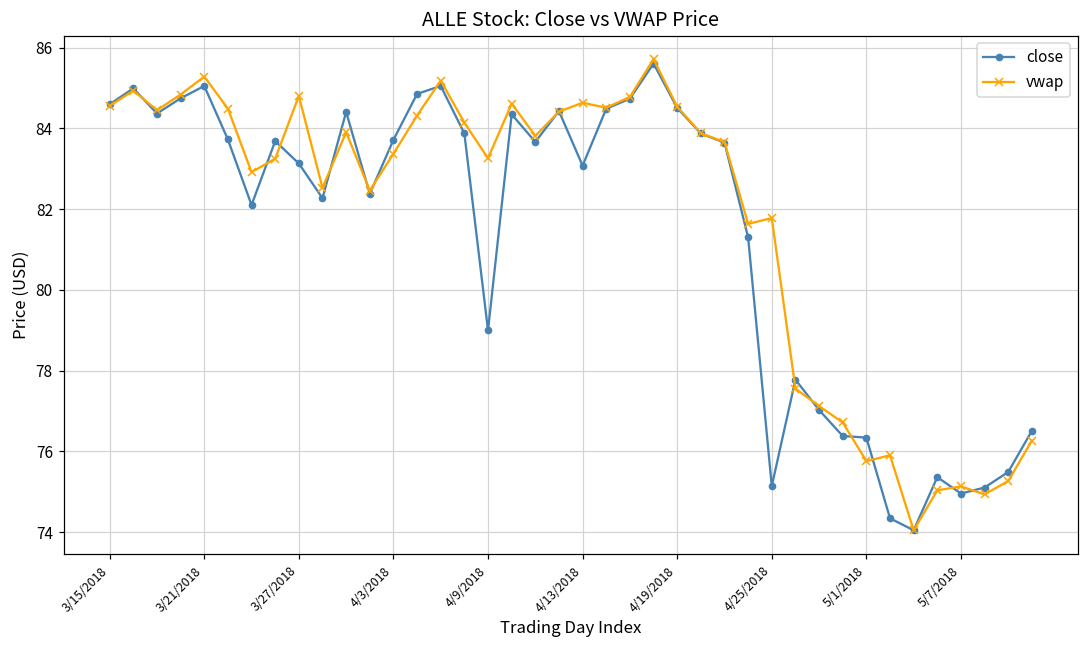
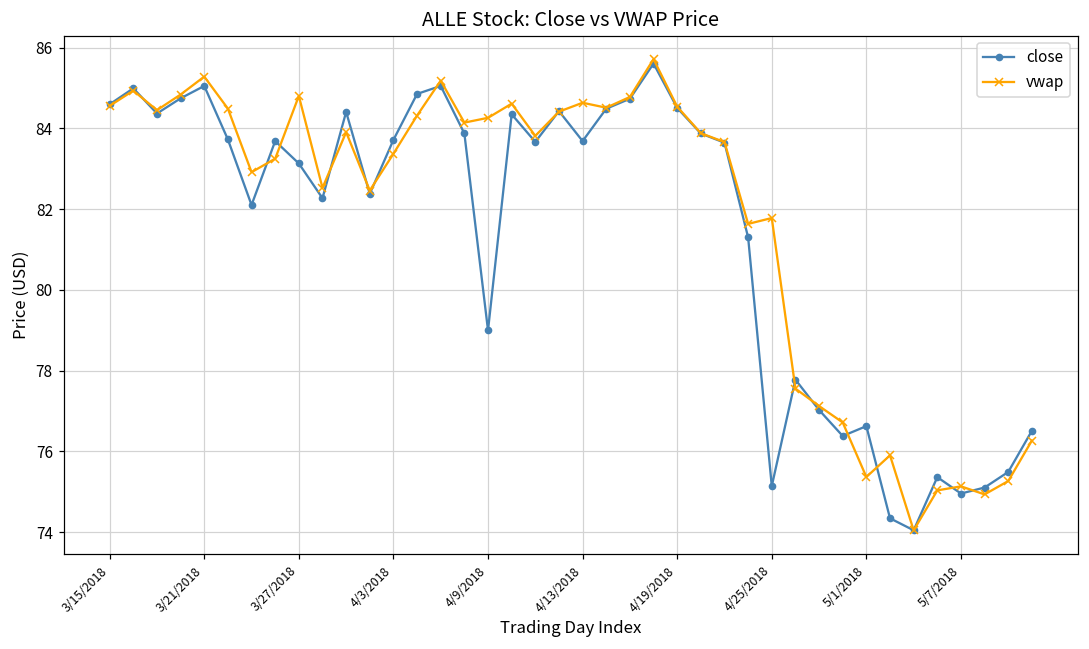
vwap, 4/9/2018: 83.3 -> 84.3
close, 4/13/2018: 83.1 -> 83.7
close, 5/1/2018: 76.3 -> 76.6
vwap, 5/1/2018: 75.8 -> 75.4
